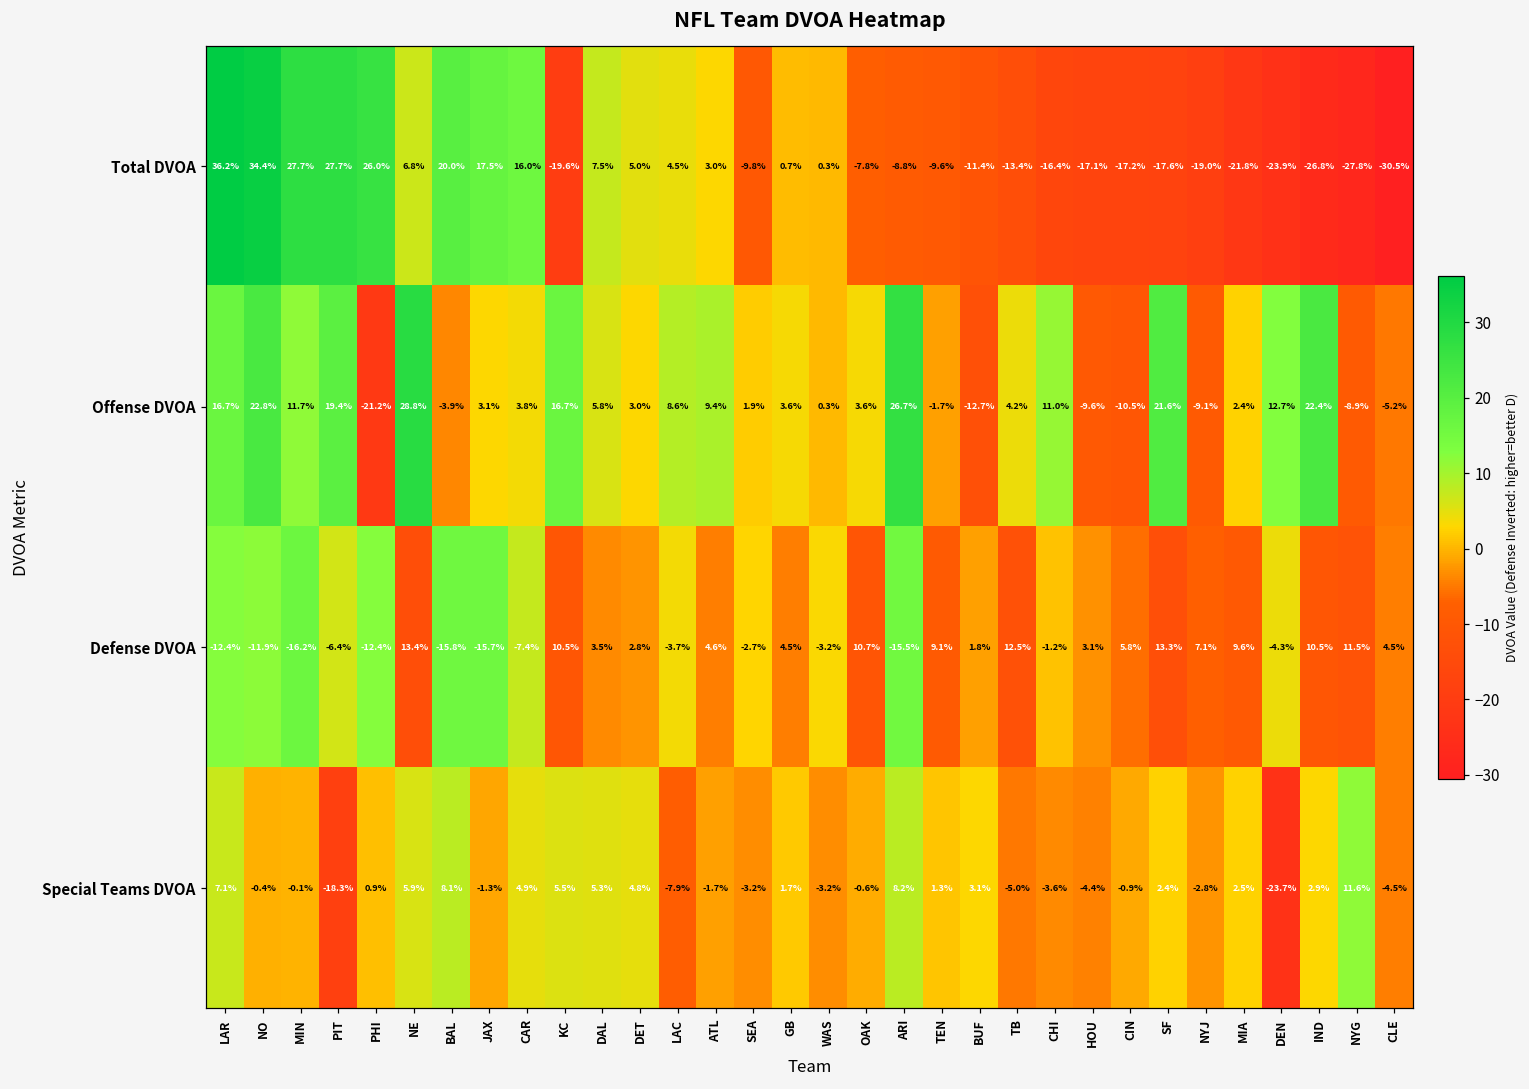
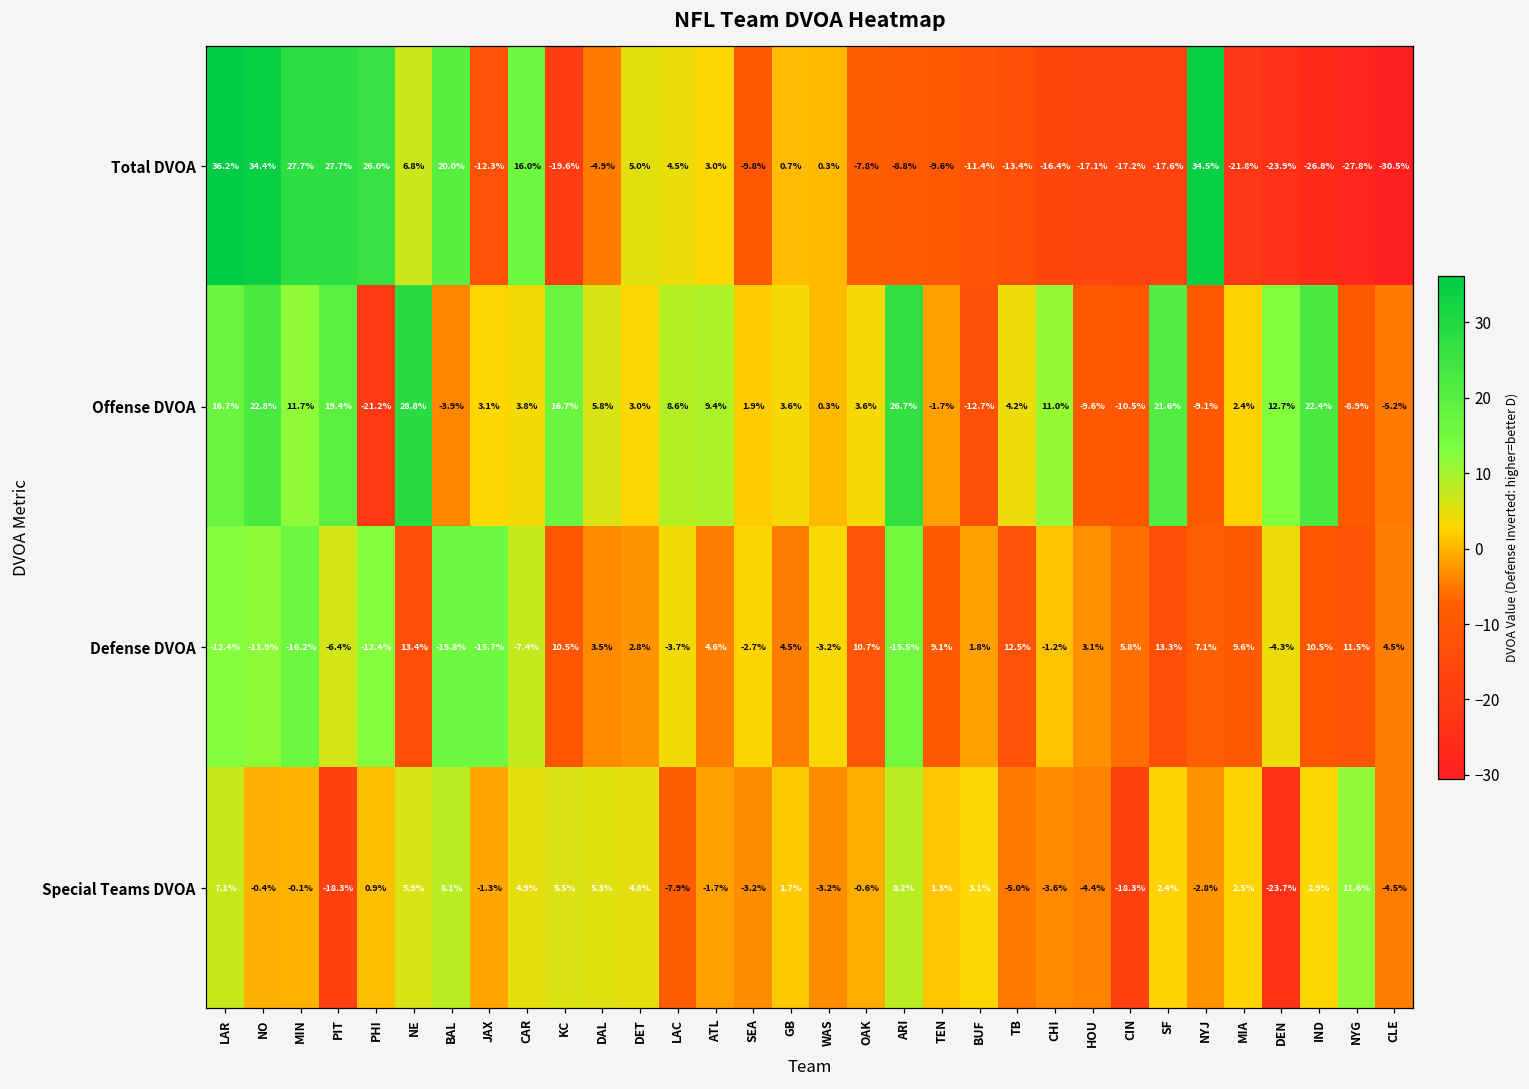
Total DVOA, JAX: 17.5% -> -12.3%
Total DVOA, DAL: 7.5% -> -4.9%
Total DVOA, NYJ: -19.0% -> 34.5%
Special Teams DVOA, CIN: -0.9% -> -18.3%
